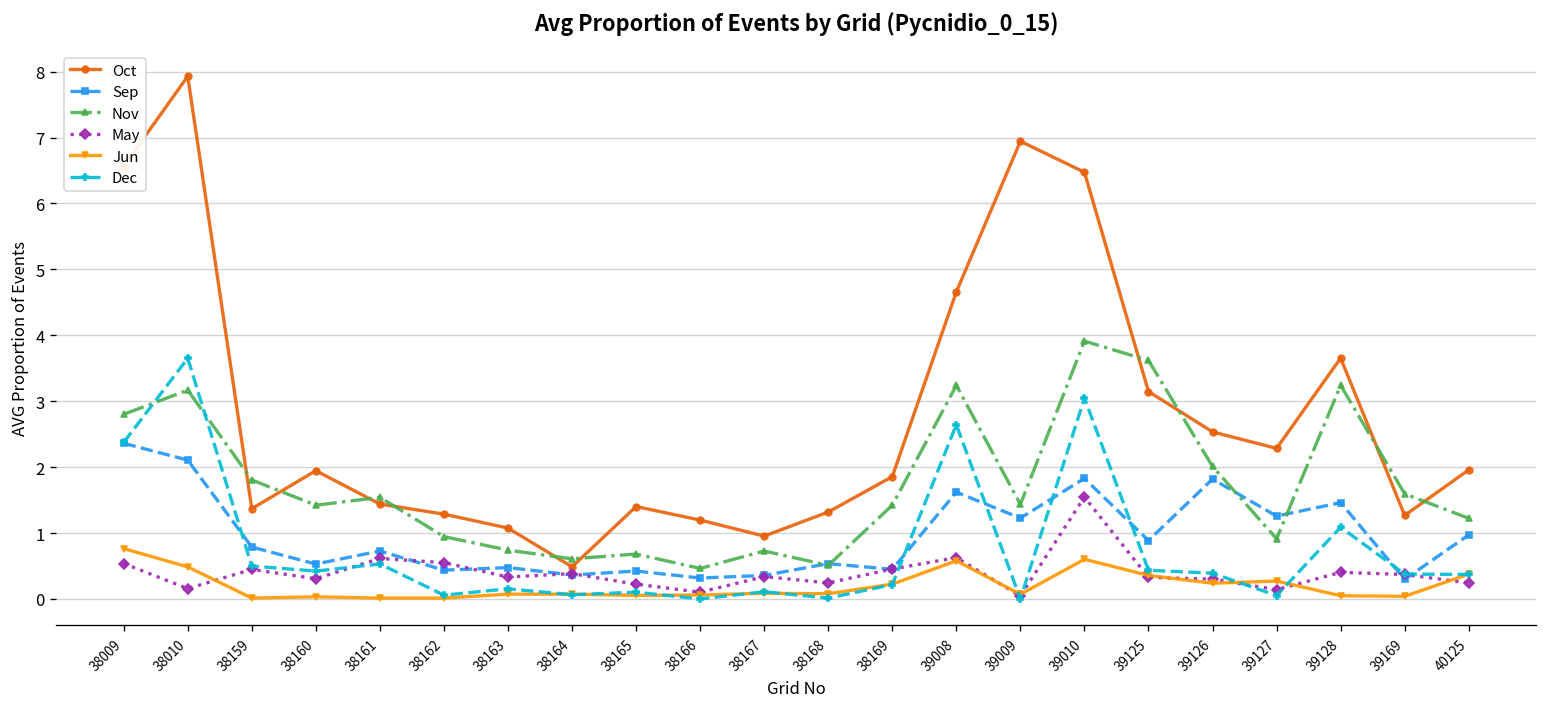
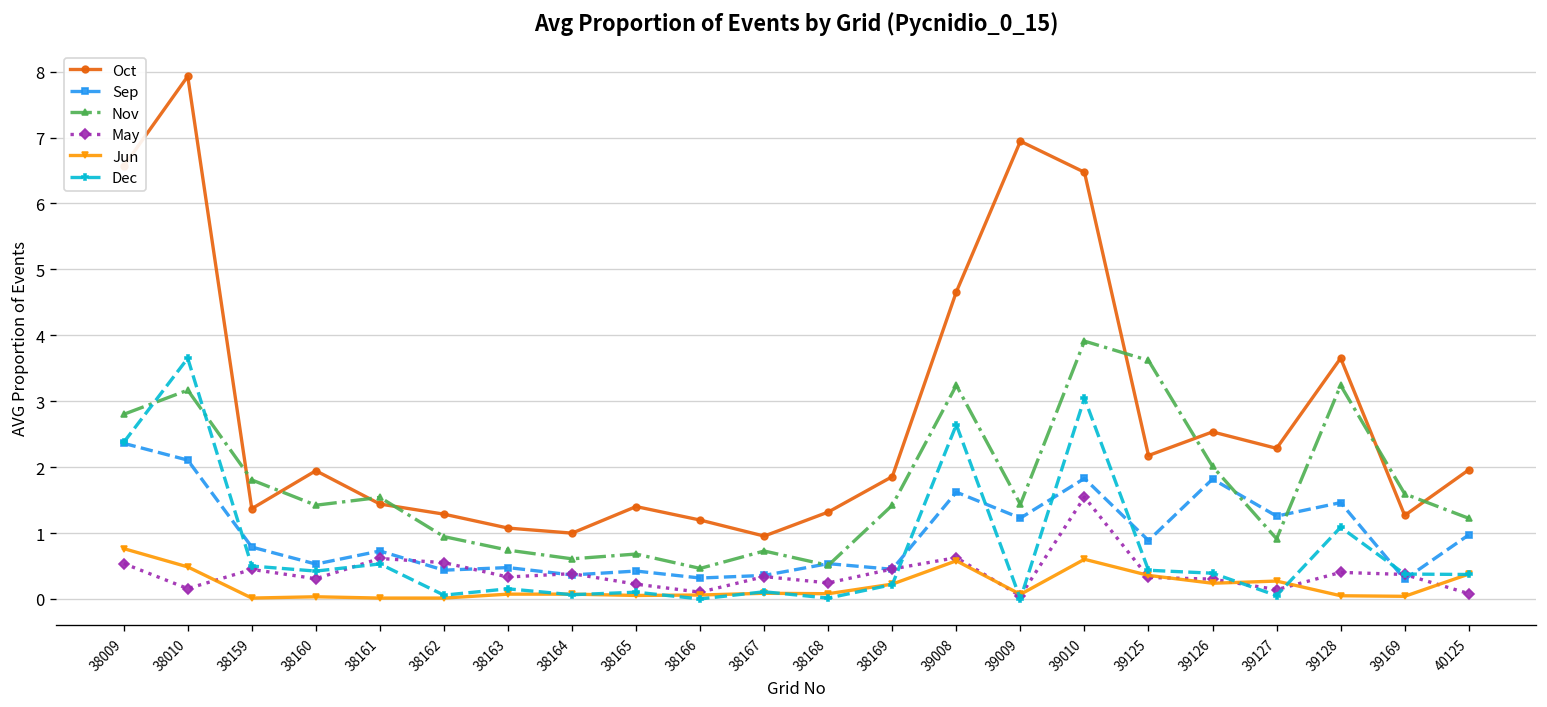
Oct, 38164: 0.5 -> 1.0
Oct, 39125: 3.1 -> 2.2
May, 40125: 0.2 -> 0.1
